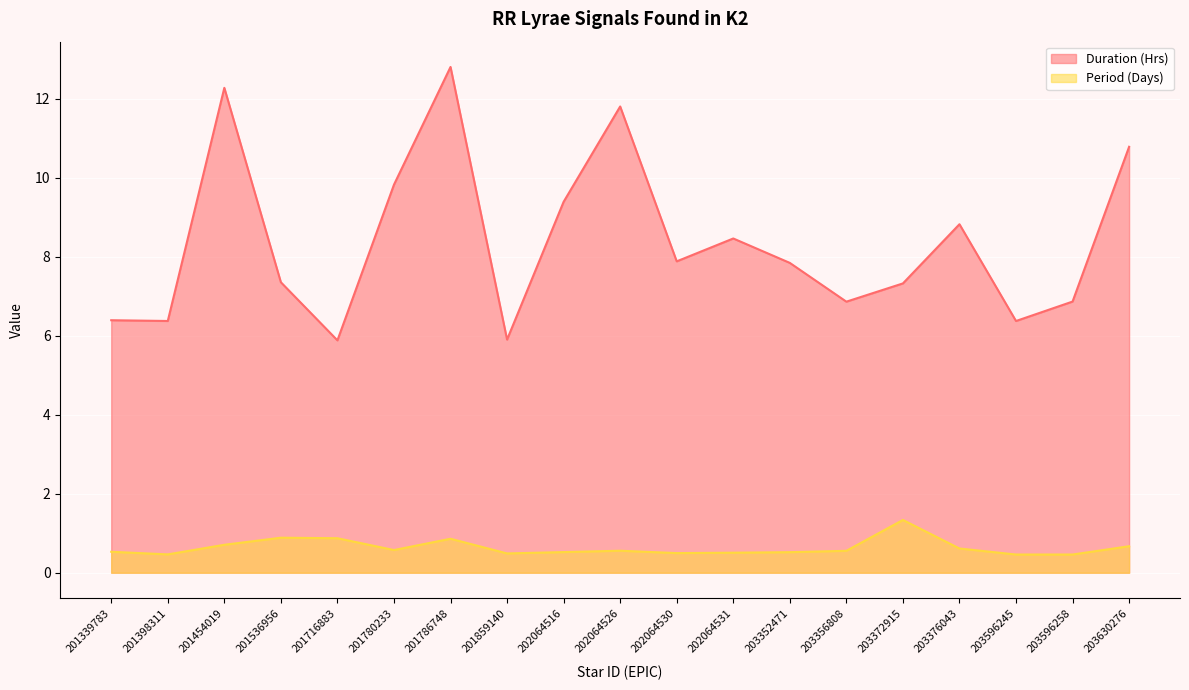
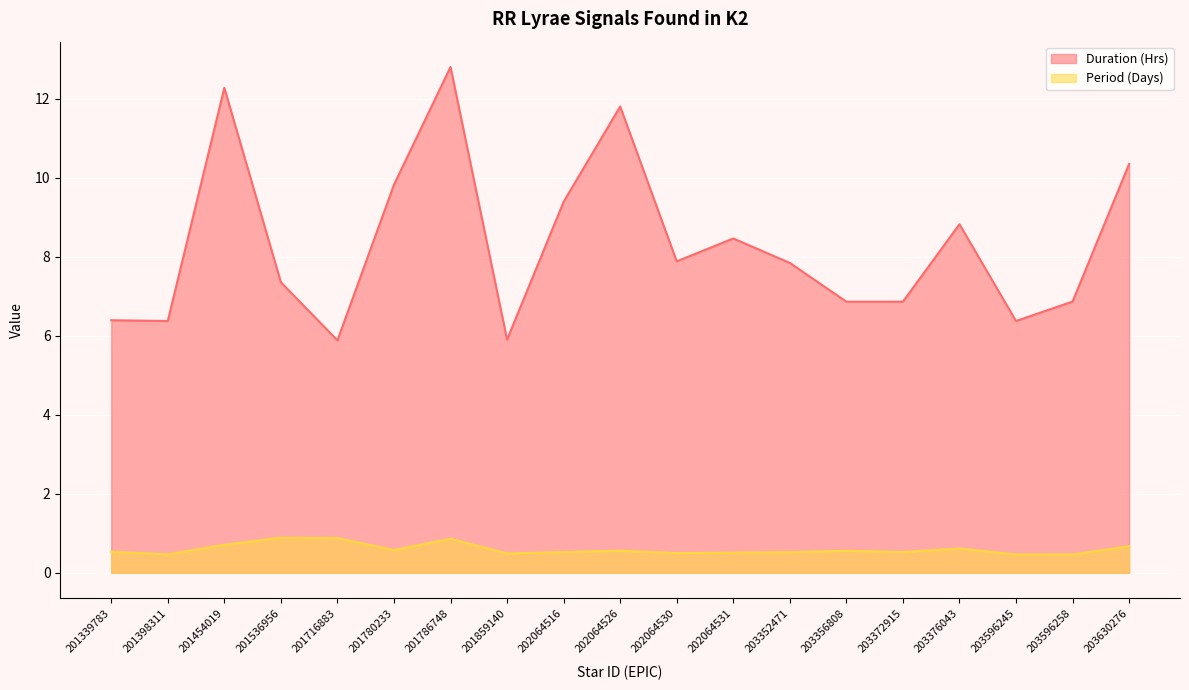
Duration (Hrs), 203372915: 7.3 -> 6.9
Period (Days), 203372915: 1.3 -> 0.5
Duration (Hrs), 203630276: 10.8 -> 10.4
